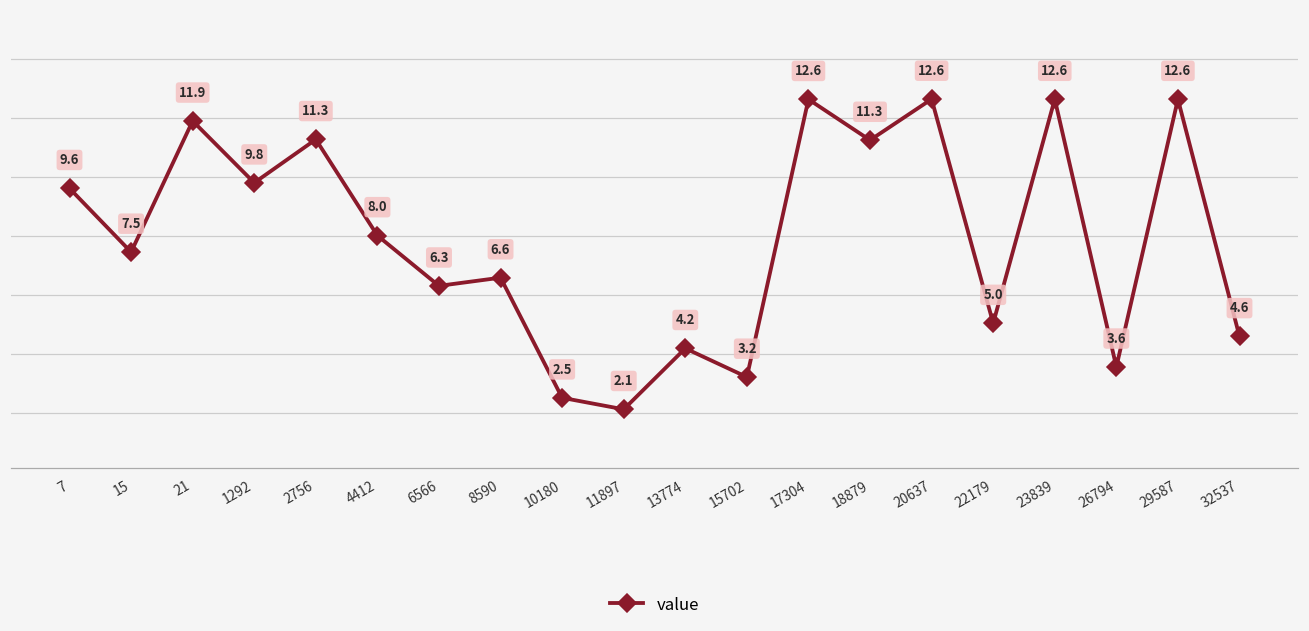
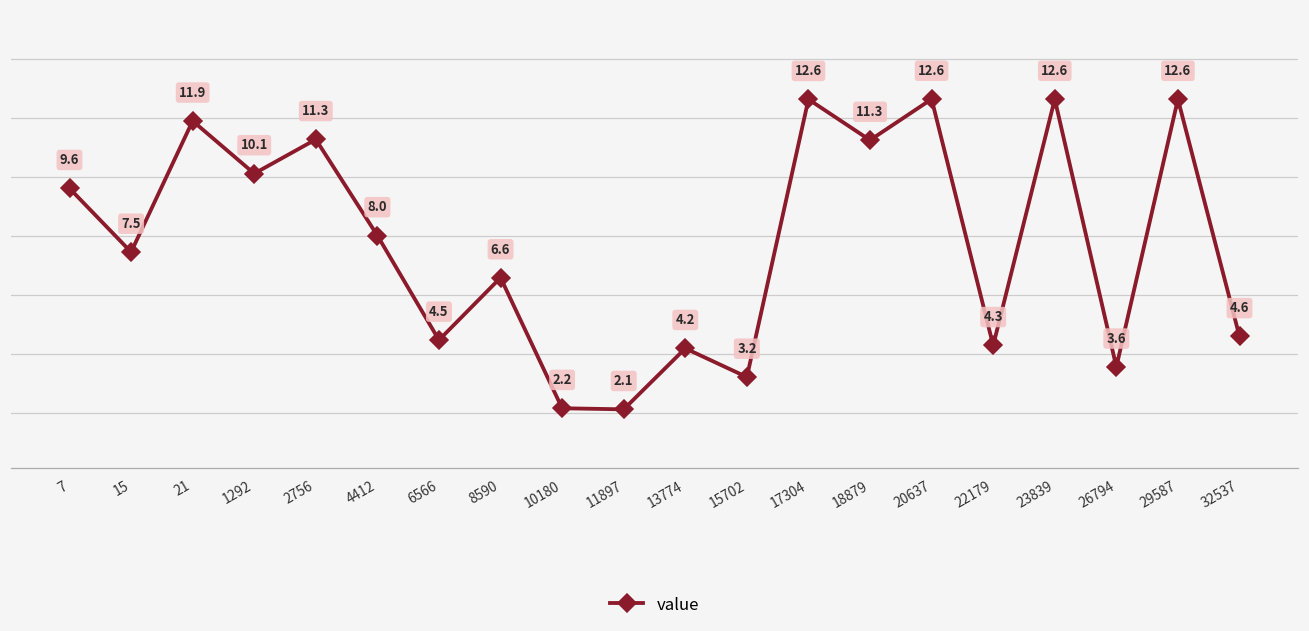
1292: 9.8 -> 10.1
6566: 6.3 -> 4.5
10180: 2.5 -> 2.2
22179: 5.0 -> 4.3
